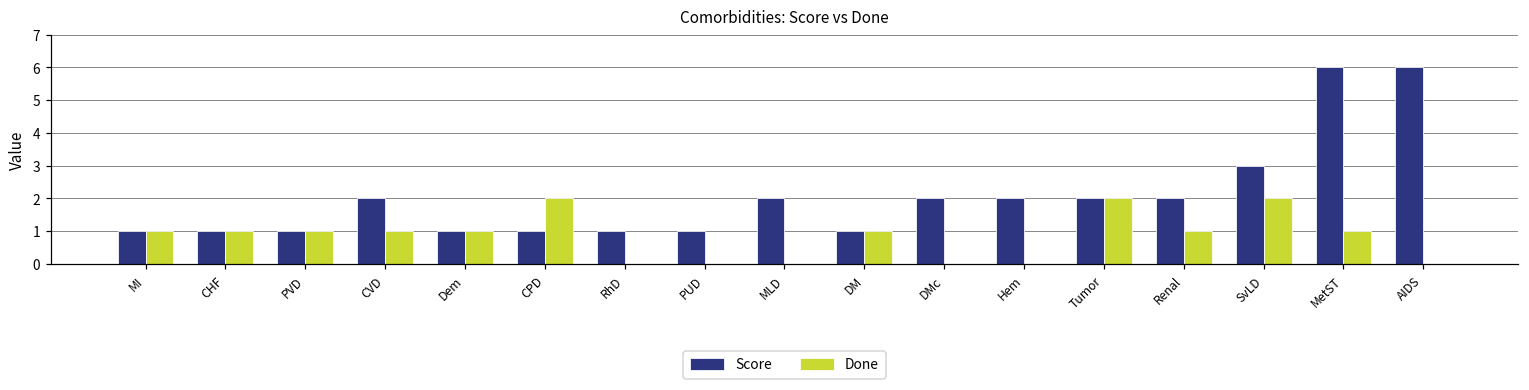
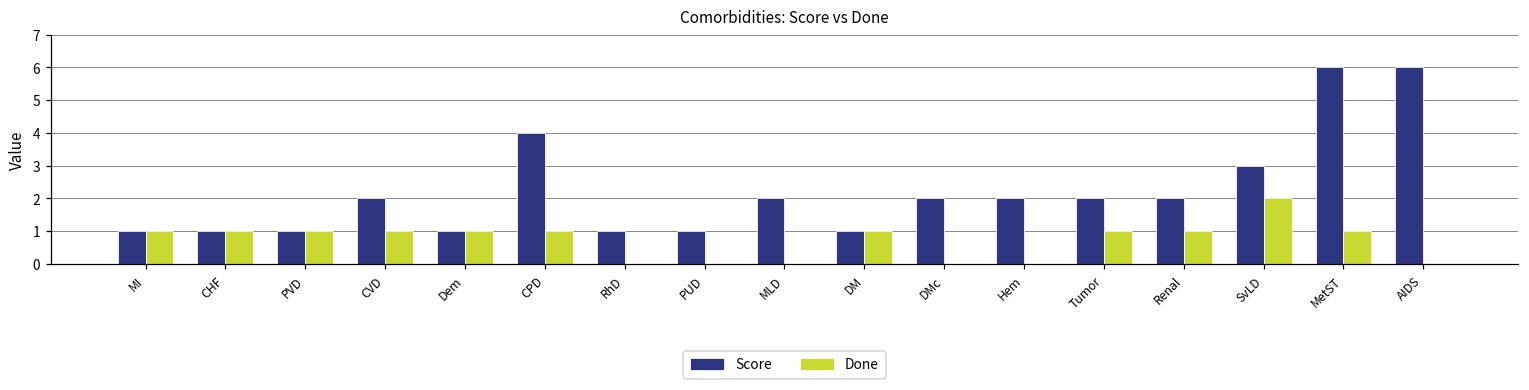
Score, CPD: 1 -> 4
Done, CPD: 2 -> 1
Done, Tumor: 2 -> 1
